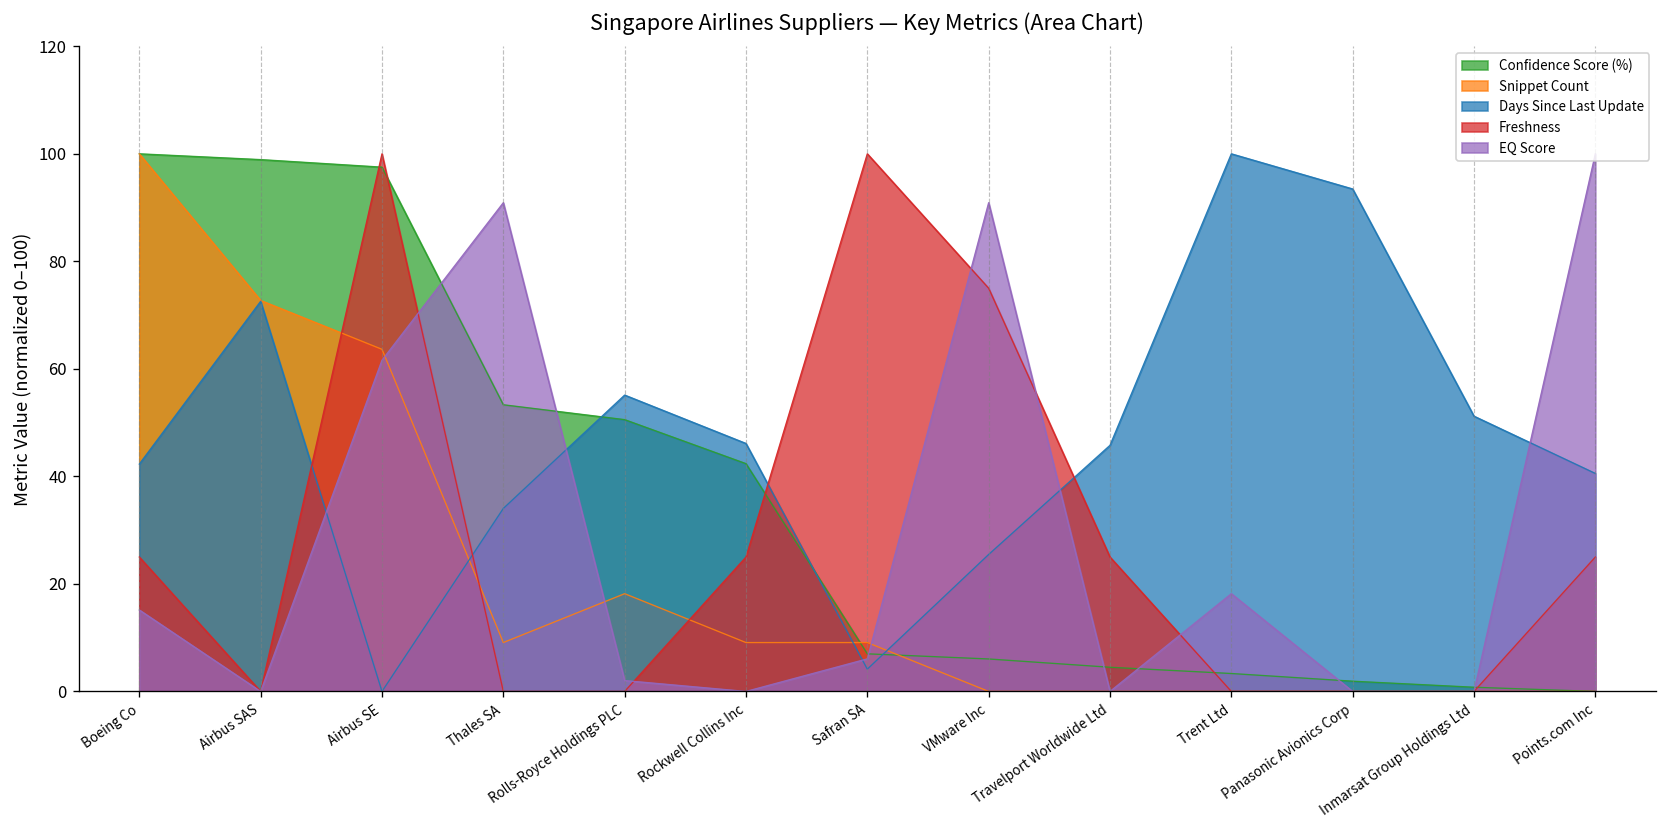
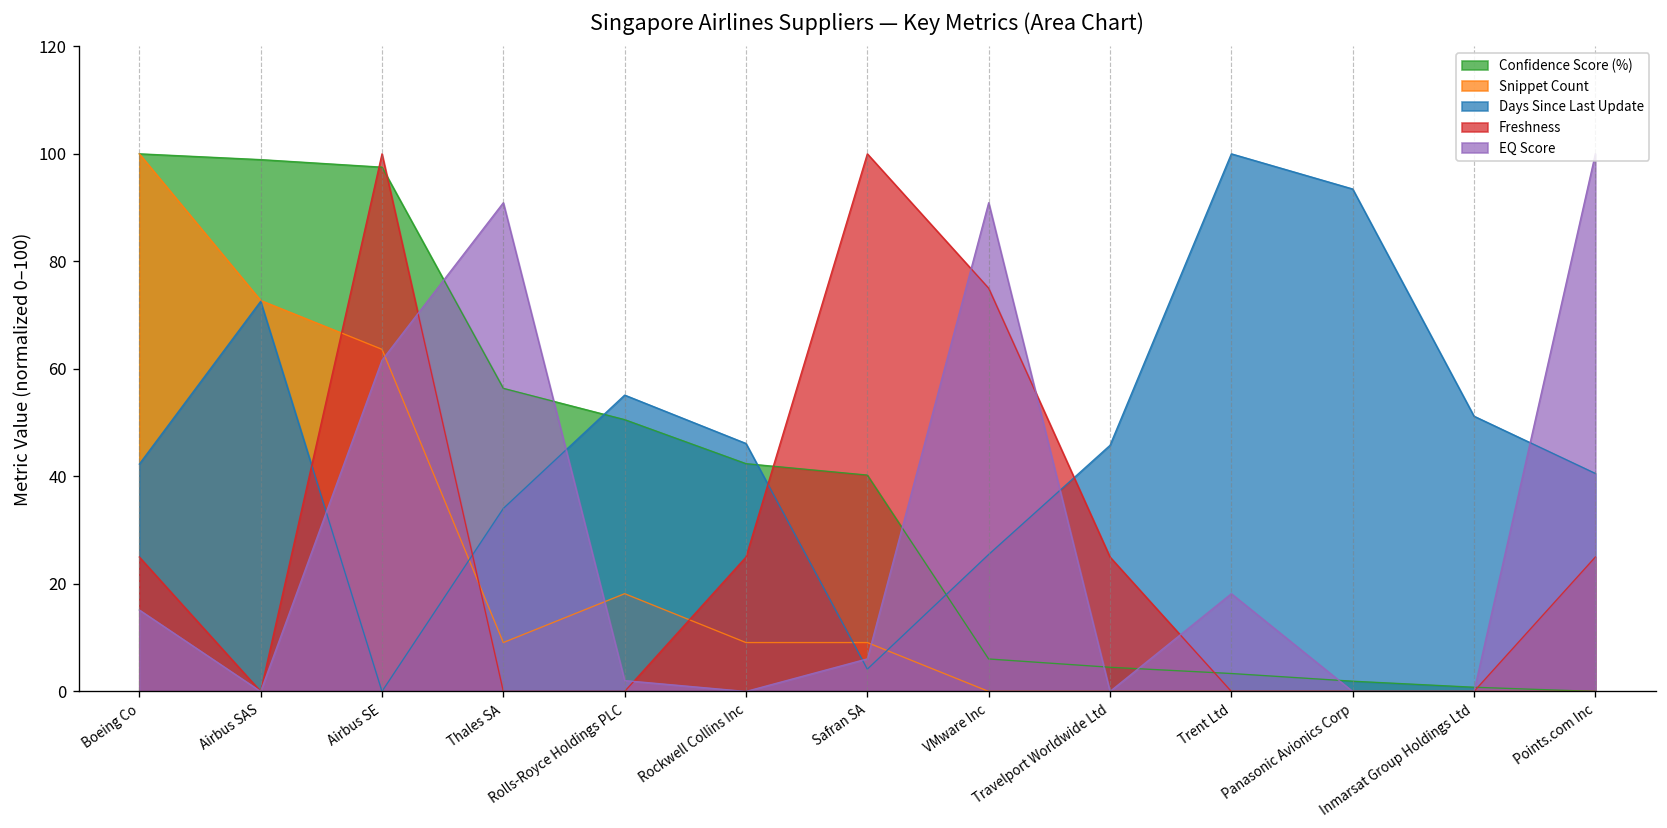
Confidence Score (%), Thales SA: 53 -> 56
Confidence Score (%), Safran SA: 7 -> 40
